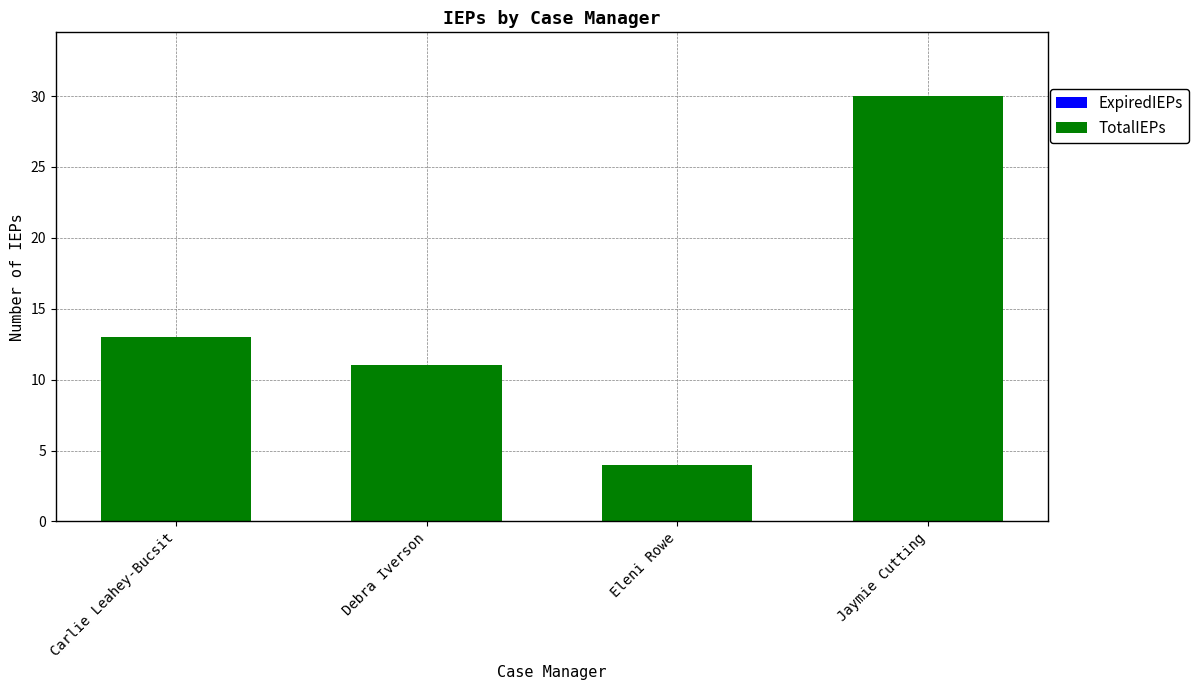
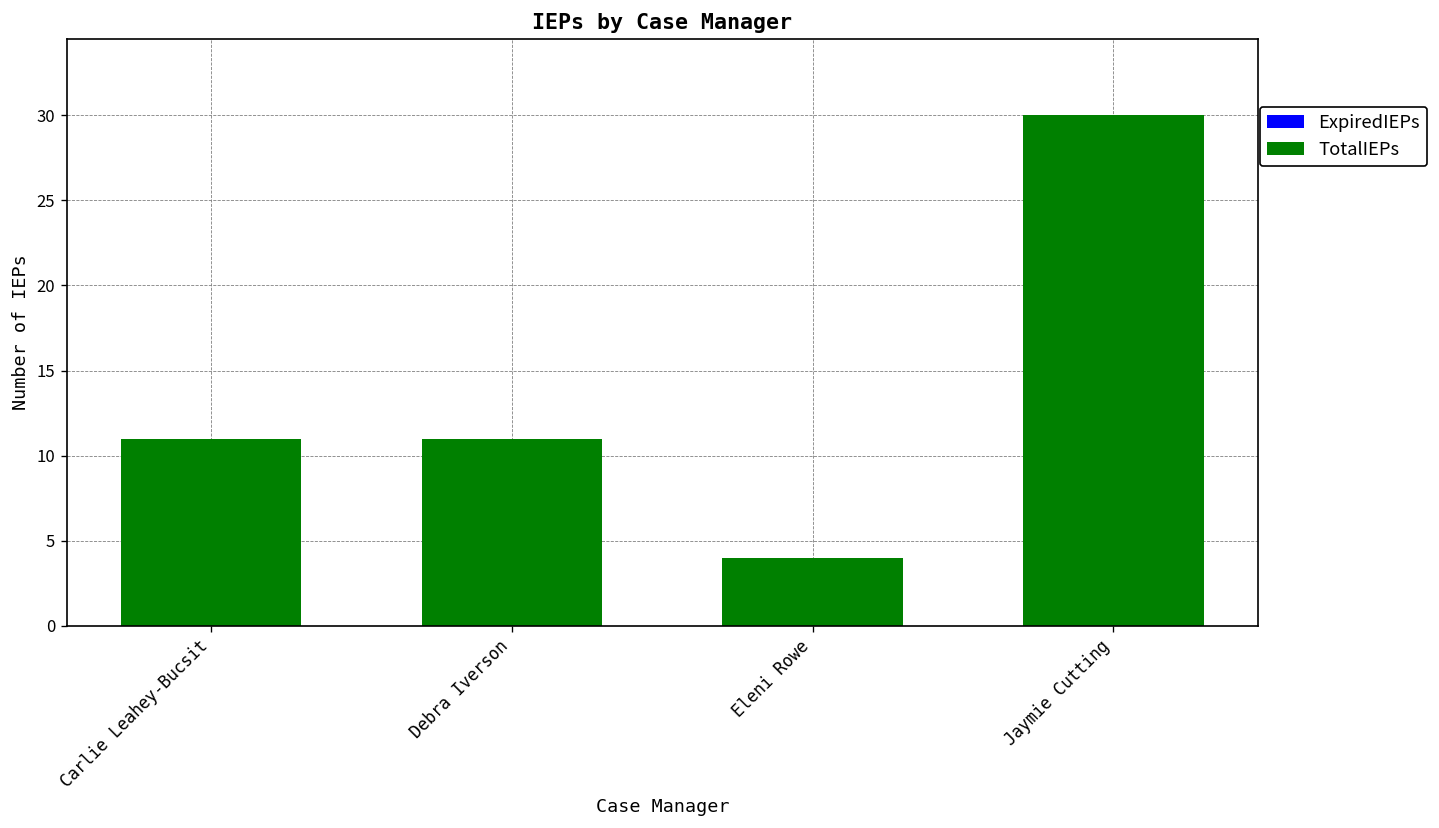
TotalIEPs, Carlie Leahey-Bucsit: 13 -> 11
